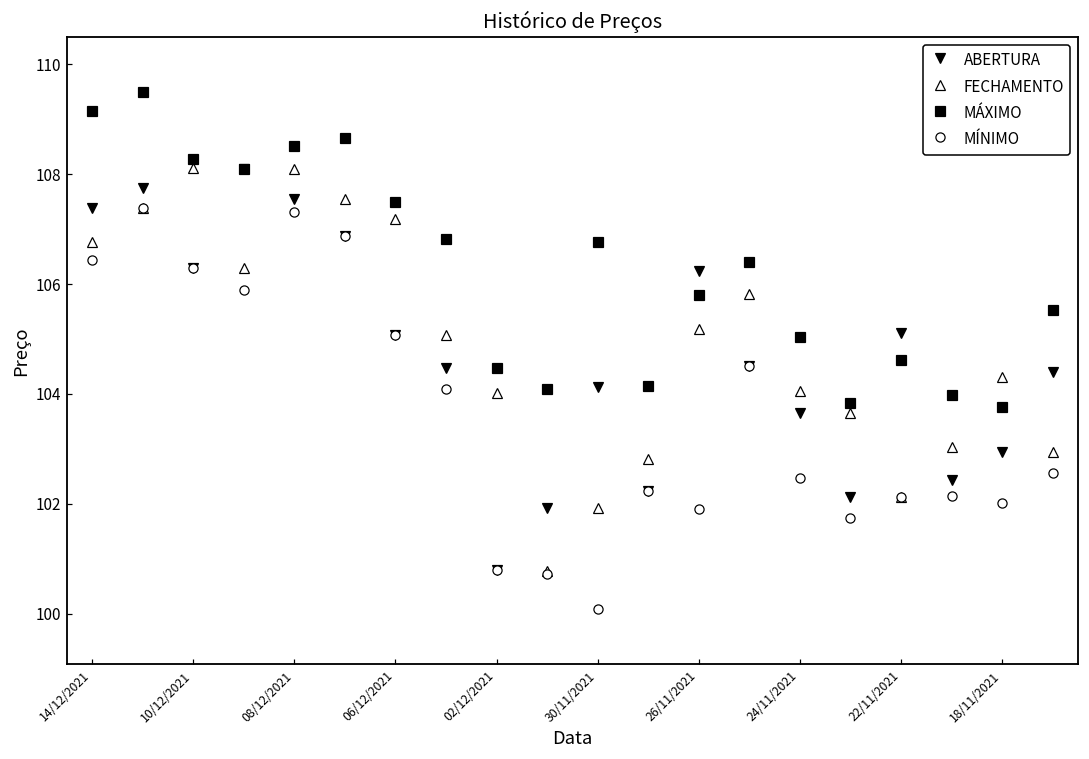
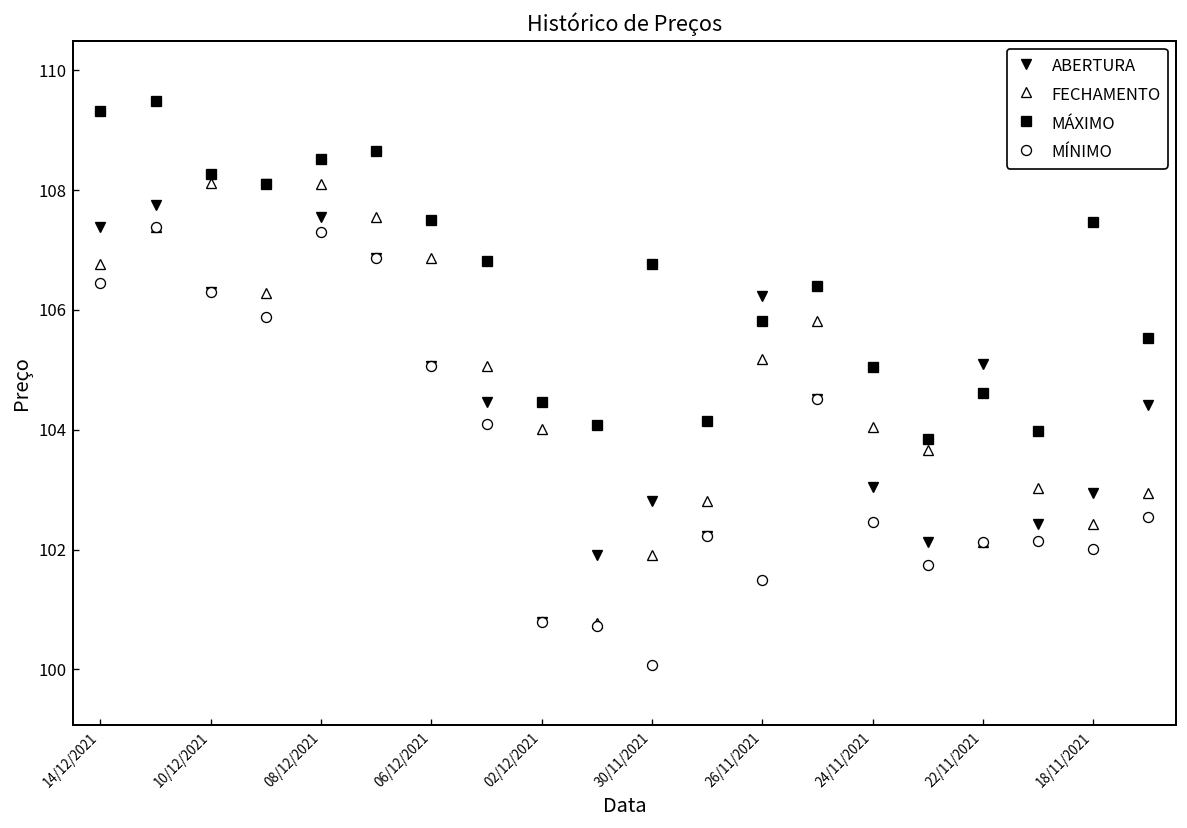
MÁXIMO, 14/12/2021: 109.1 -> 109.3
FECHAMENTO, 06/12/2021: 107.2 -> 106.9
ABERTURA, 30/11/2021: 104.1 -> 102.8
MÍNIMO, 26/11/2021: 101.9 -> 101.5
ABERTURA, 24/11/2021: 103.7 -> 103.0
FECHAMENTO, 18/11/2021: 104.3 -> 102.4
MÁXIMO, 18/11/2021: 103.8 -> 107.5
